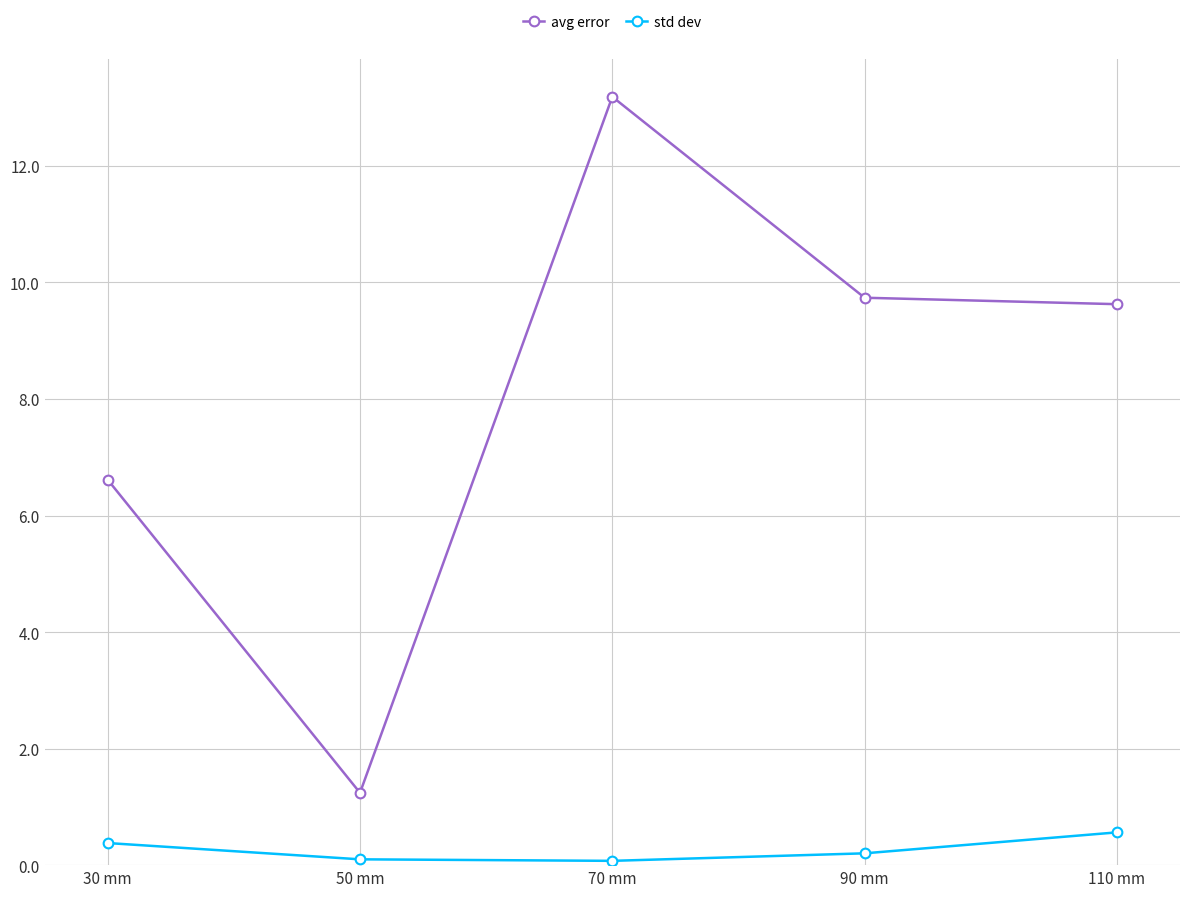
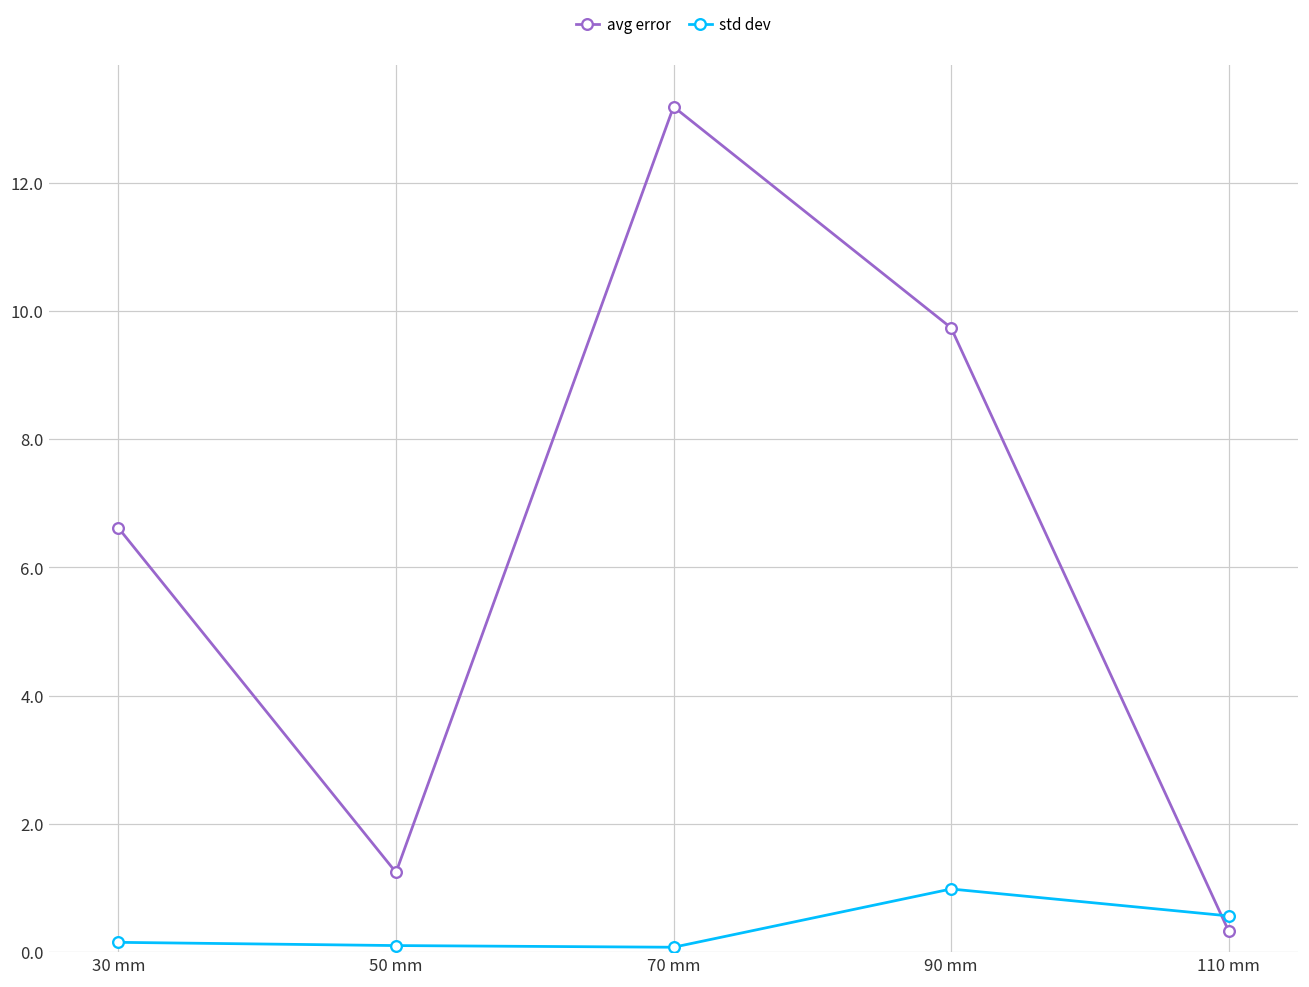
std dev, 30 mm: 0.4 -> 0.2
std dev, 90 mm: 0.2 -> 1.0
avg error, 110 mm: 9.6 -> 0.3
